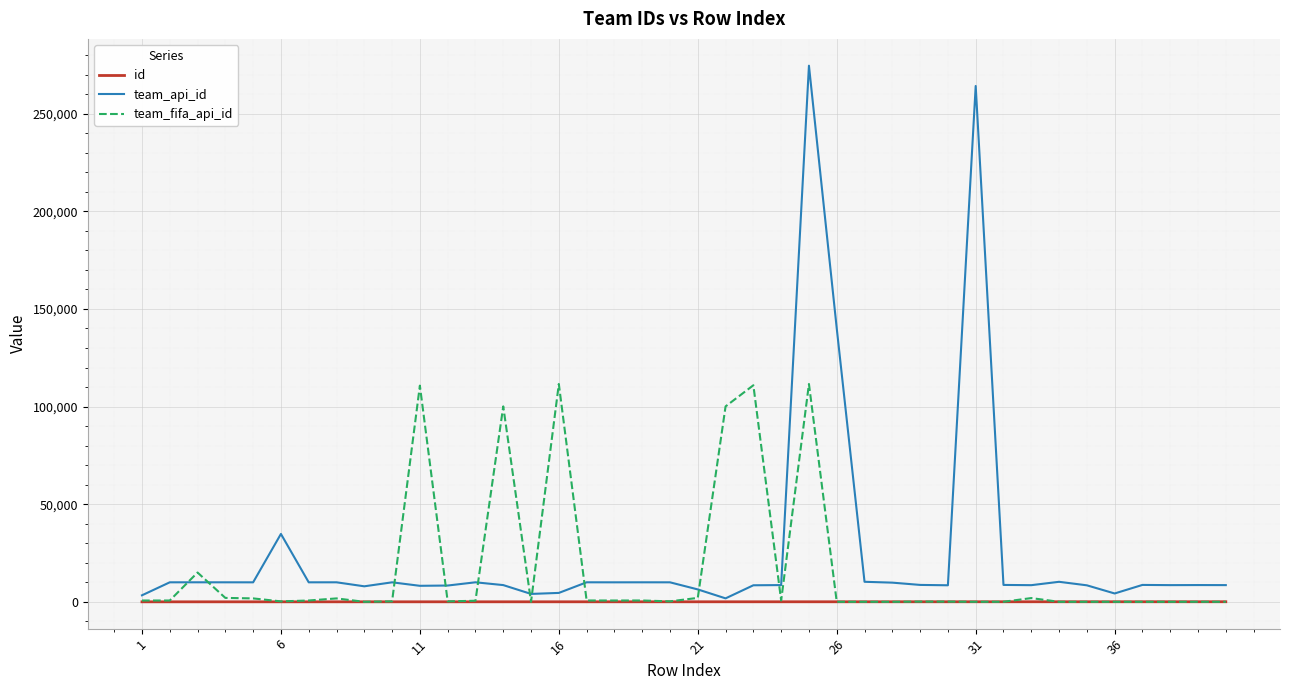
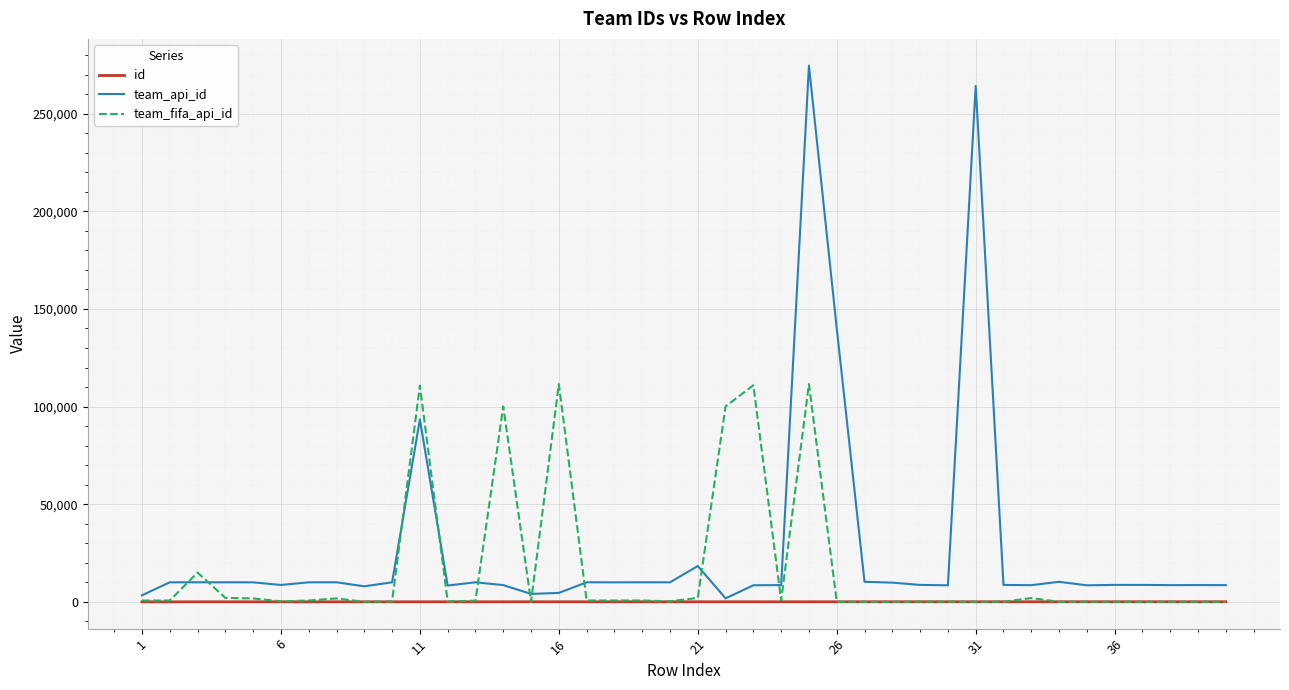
team_api_id, 6: 35,000 -> 9,000
team_api_id, 11: 8,000 -> 93,000
team_api_id, 21: 6,000 -> 18,000
team_api_id, 36: 4,000 -> 9,000
